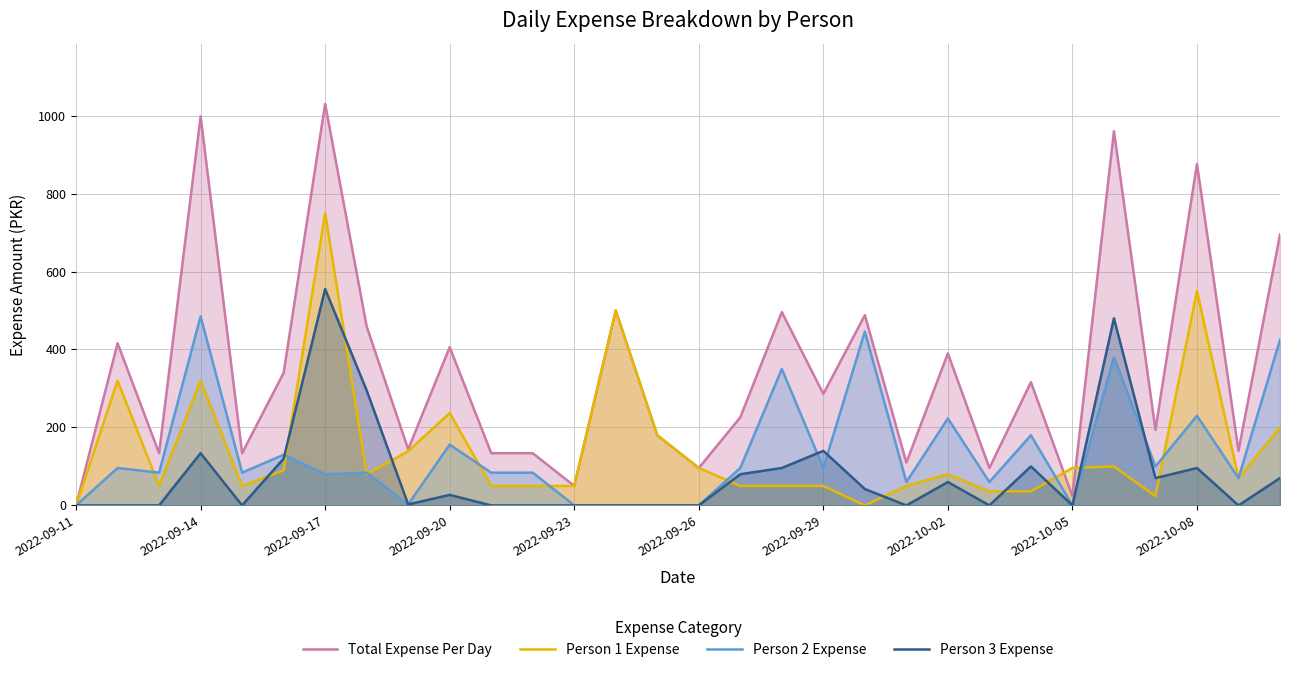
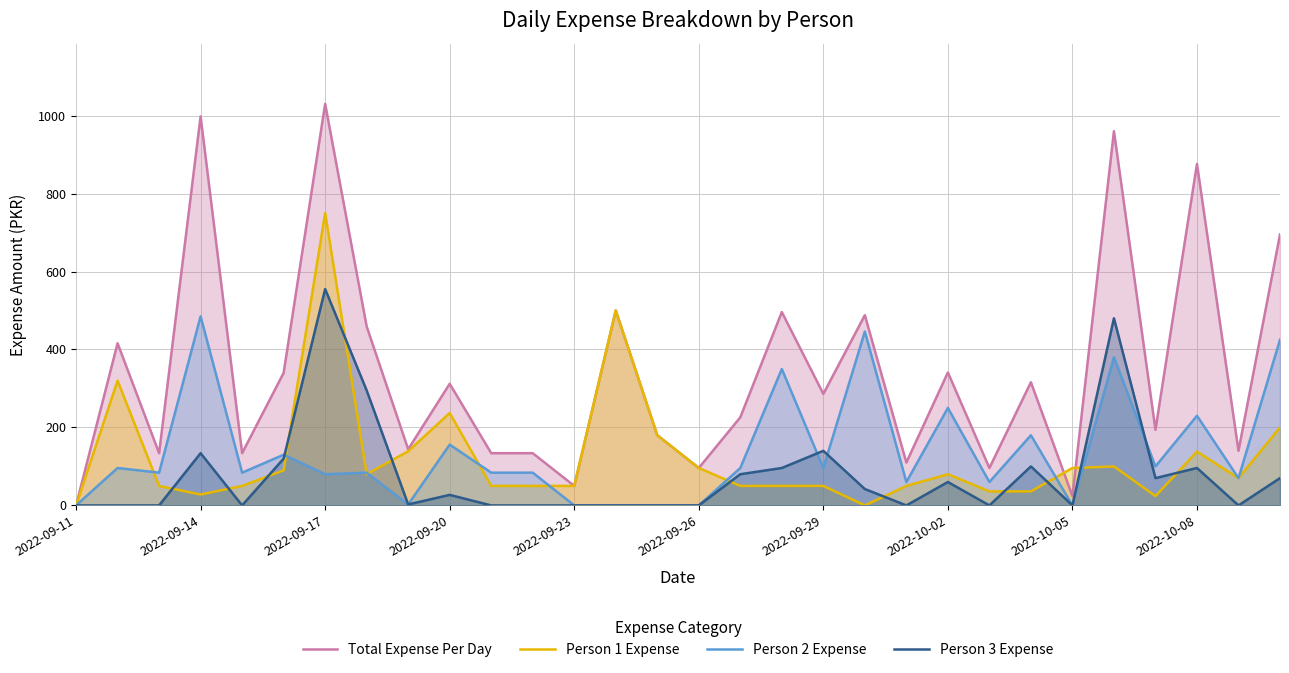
Person 1 Expense, 2022-09-14: 320 -> 30
Total Expense Per Day, 2022-09-20: 410 -> 310
Total Expense Per Day, 2022-10-02: 390 -> 340
Person 2 Expense, 2022-10-02: 220 -> 250
Person 1 Expense, 2022-10-08: 550 -> 140
